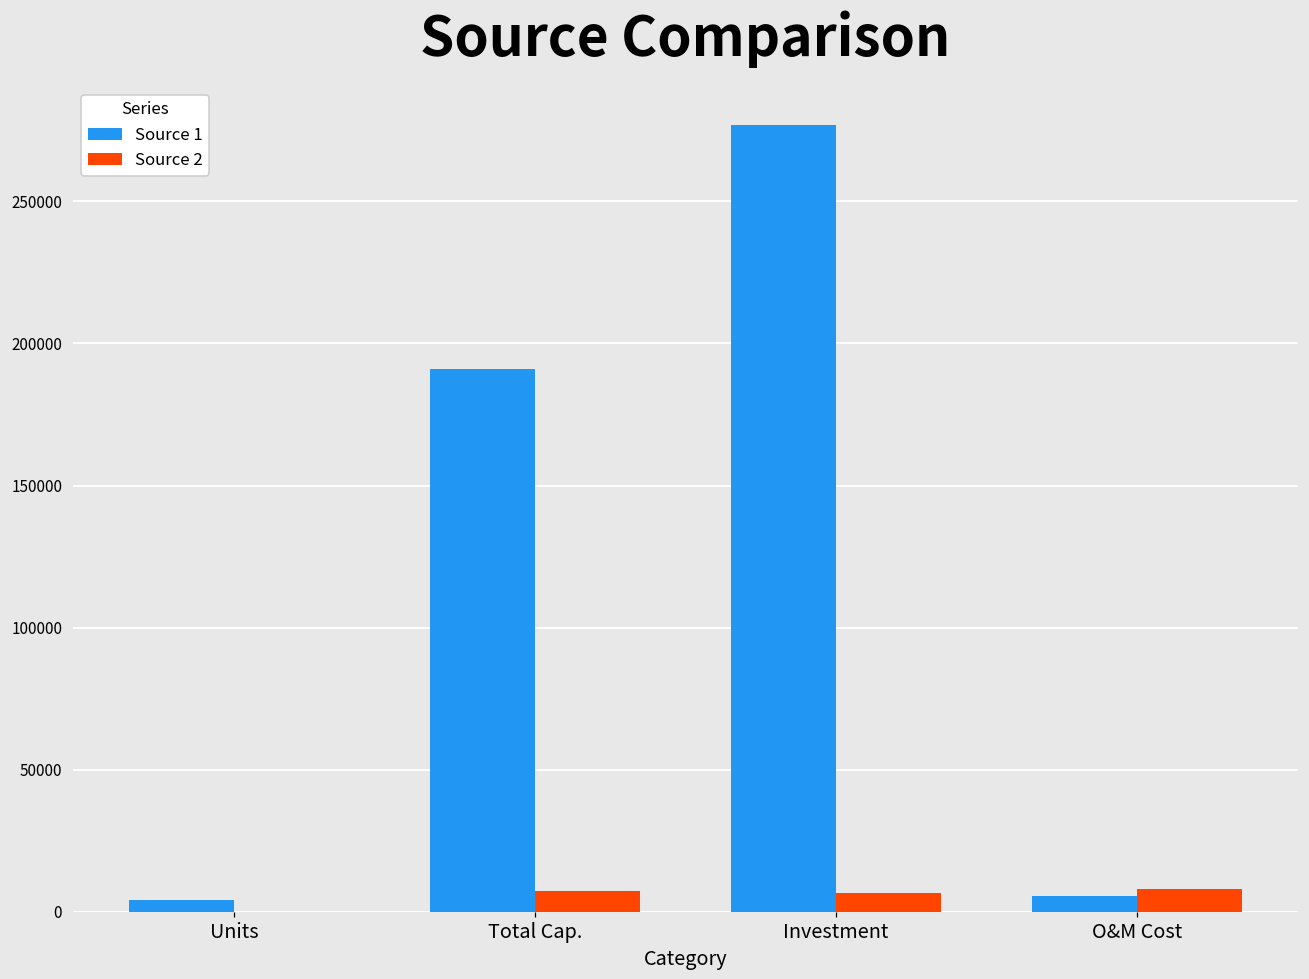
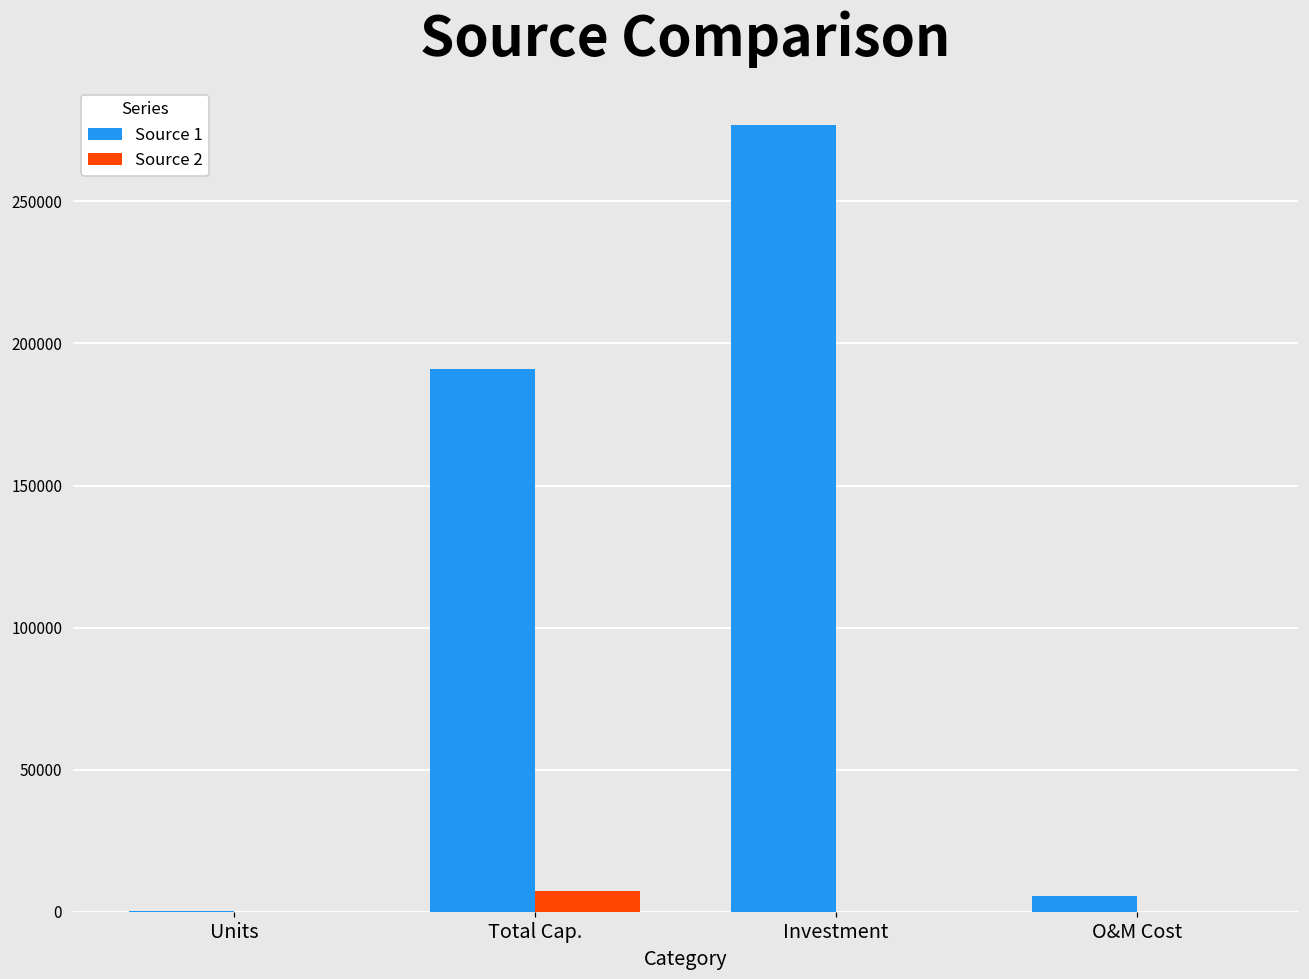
Source 1, Units: 4000 -> 0
Source 2, Investment: 7000 -> 0
Source 2, O&M Cost: 8000 -> 0
